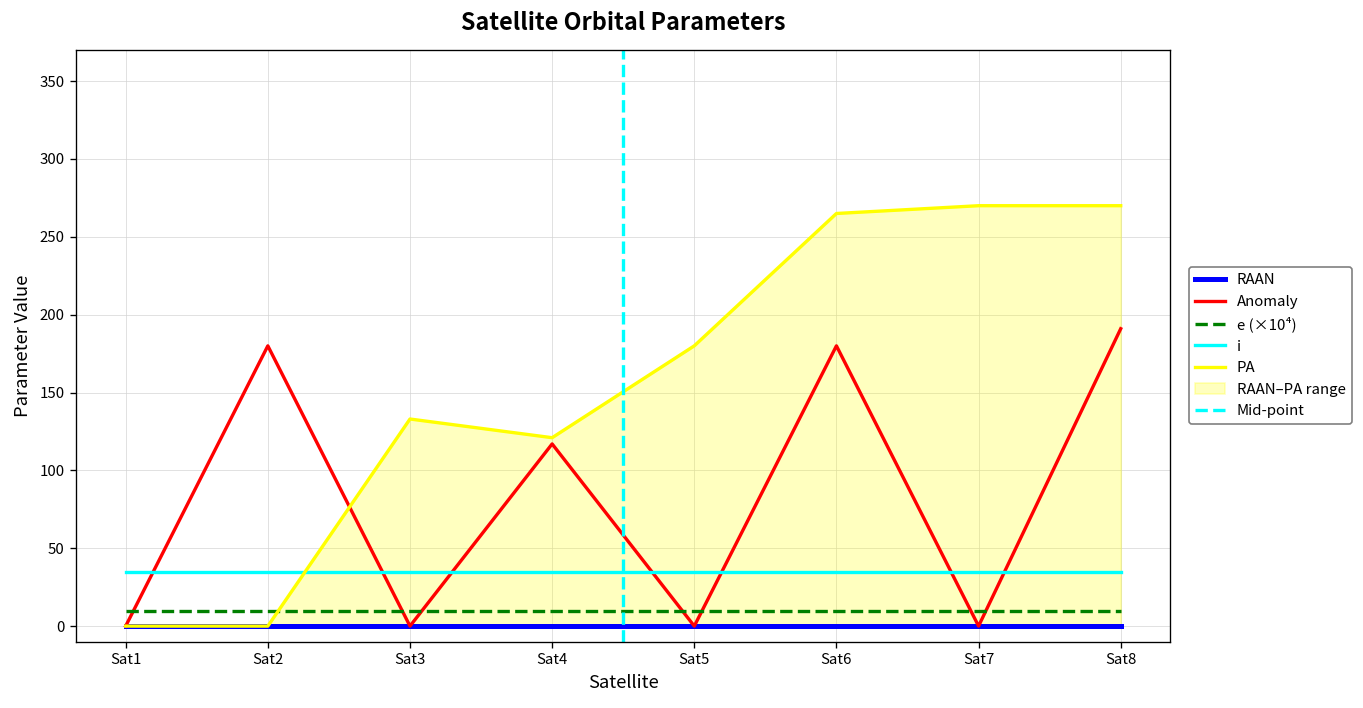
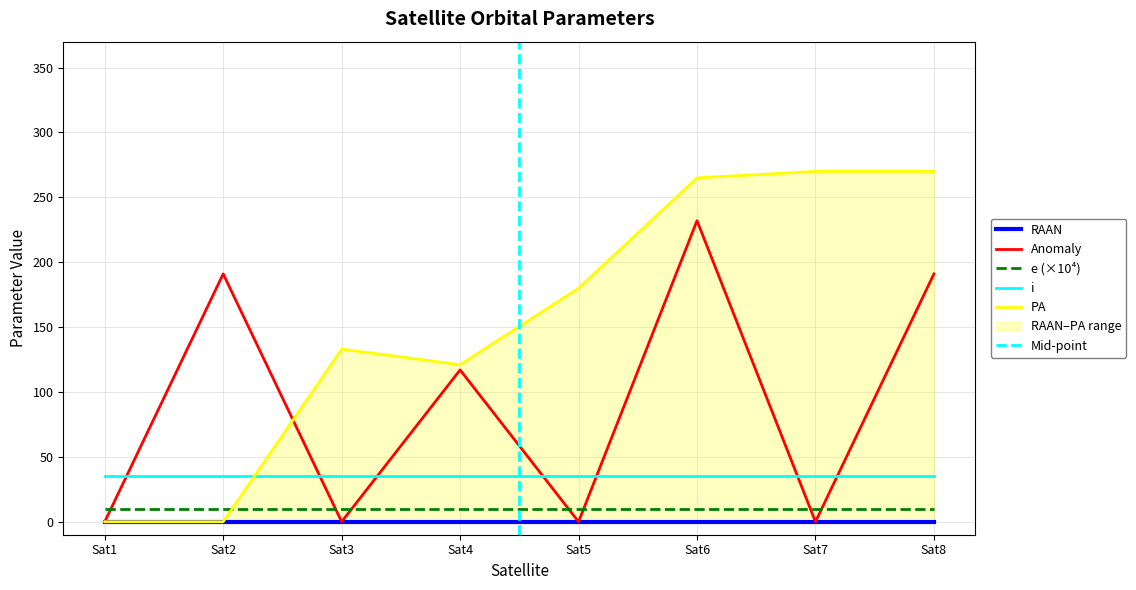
Anomaly, Sat2: 180 -> 191
Anomaly, Sat6: 180 -> 232
